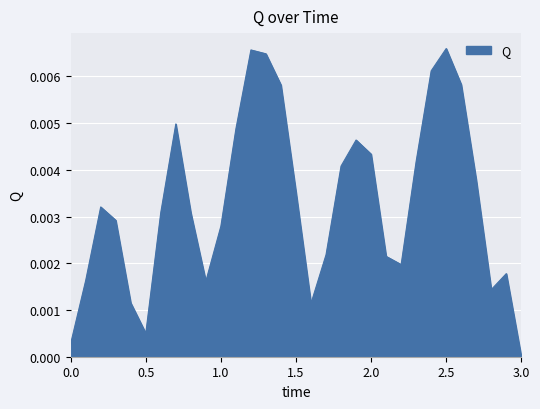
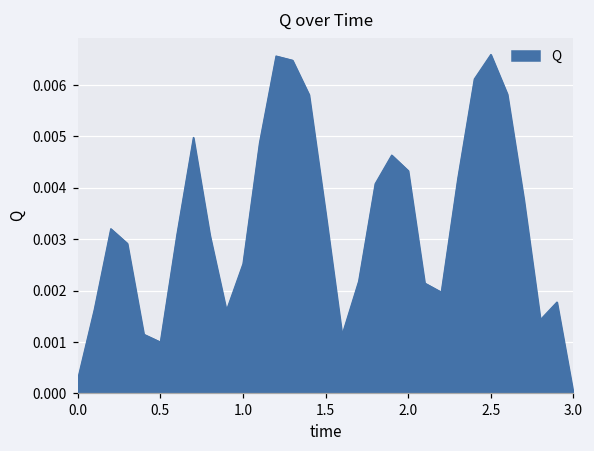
0.5: 0.0005 -> 0.0010
1.0: 0.0028 -> 0.0025
